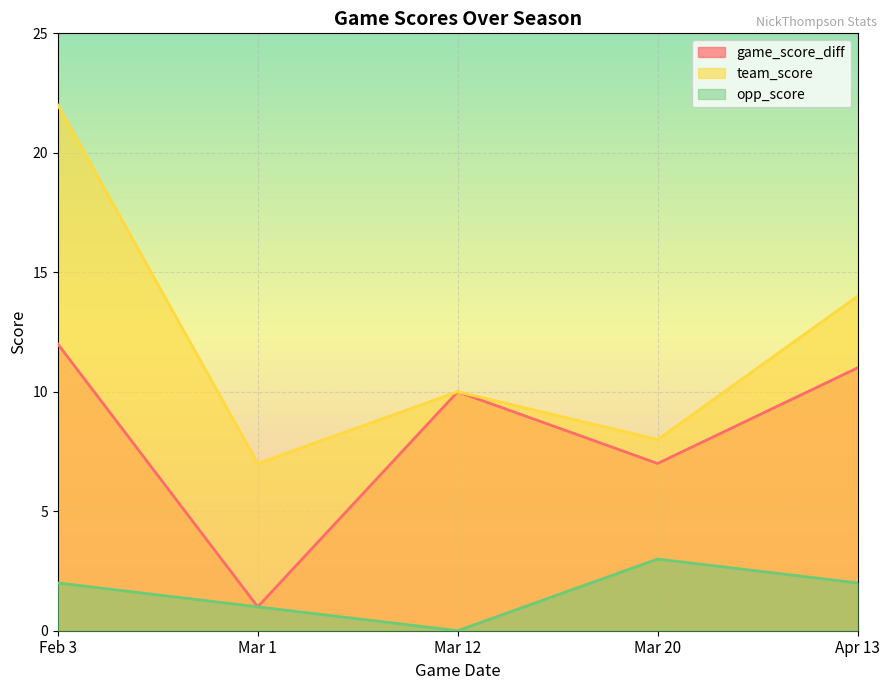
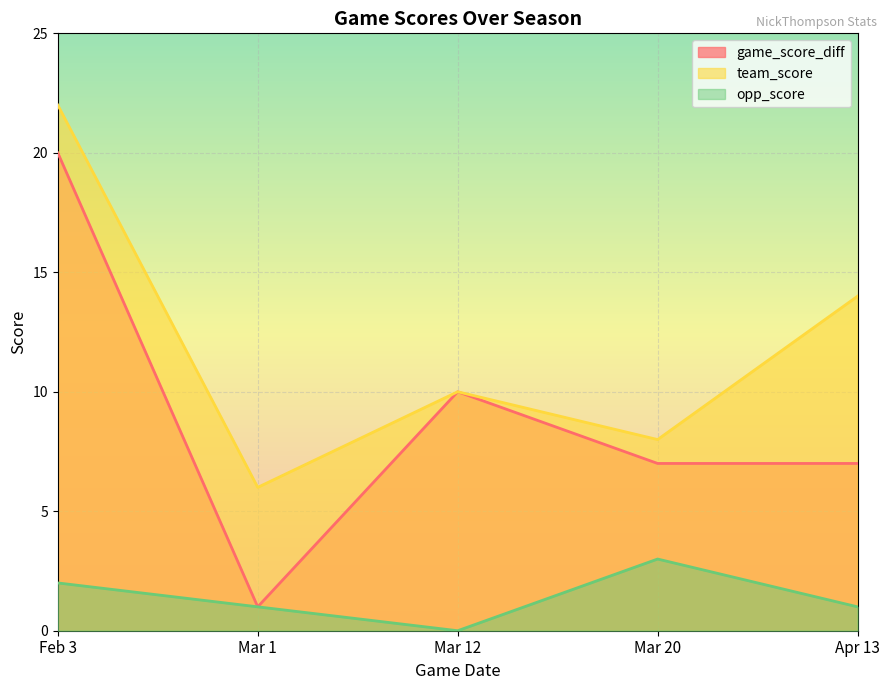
game_score_diff, Feb 3: 12 -> 20
team_score, Mar 1: 7 -> 6
game_score_diff, Apr 13: 11 -> 7
opp_score, Apr 13: 2 -> 1
